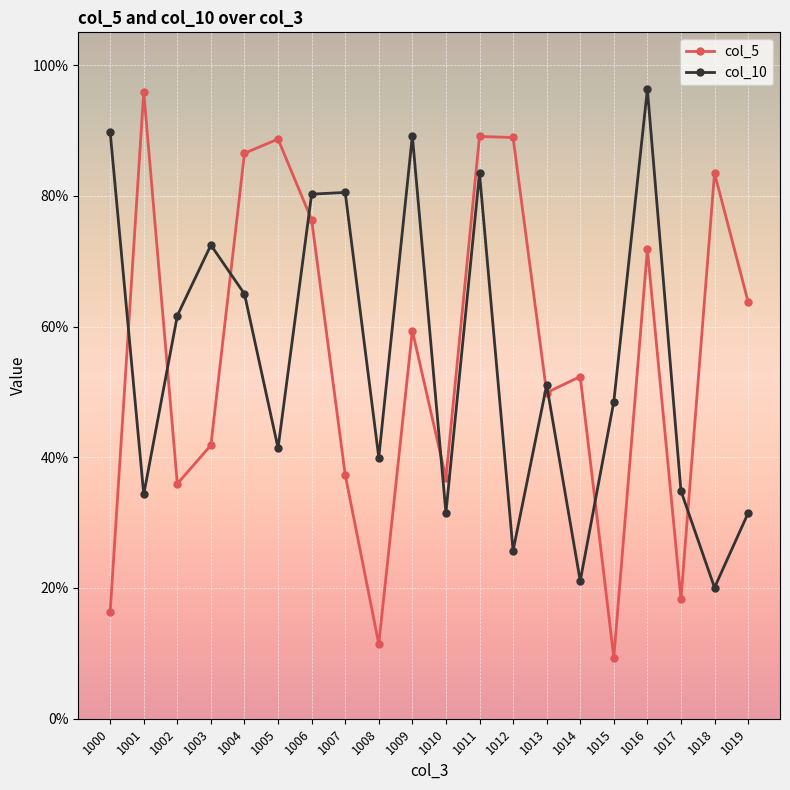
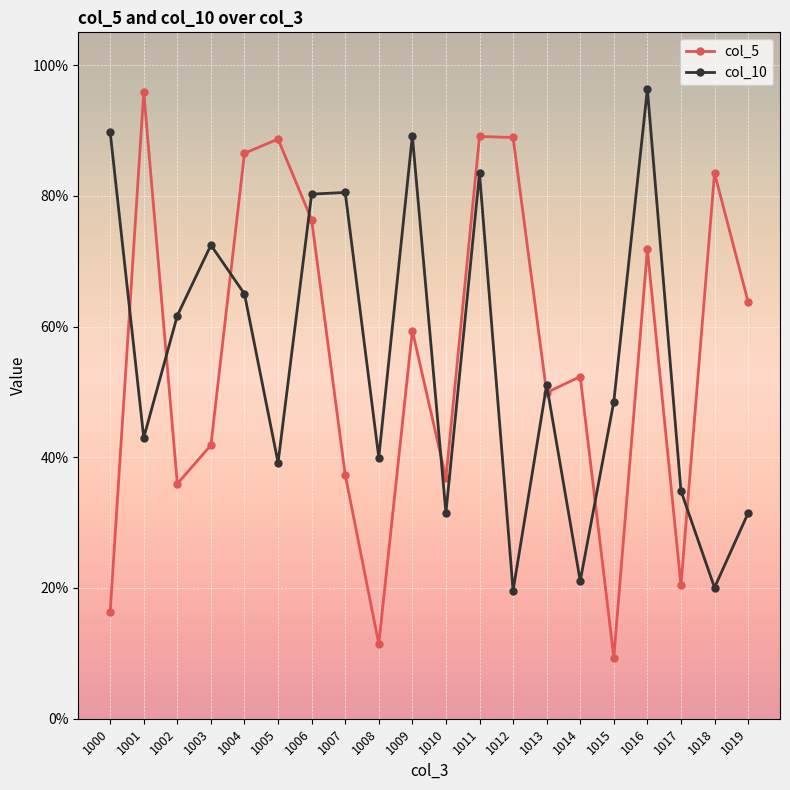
col_10, 1001: 34% -> 43%
col_10, 1005: 41% -> 39%
col_10, 1012: 26% -> 20%
col_5, 1017: 18% -> 20%
